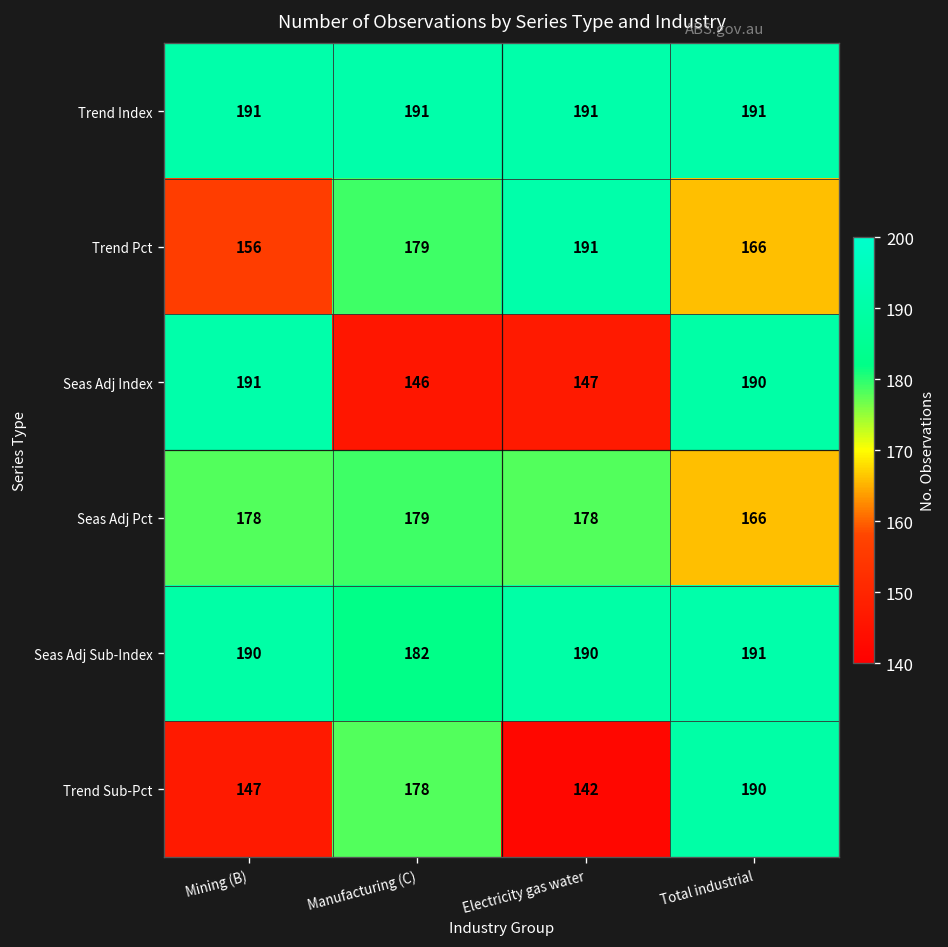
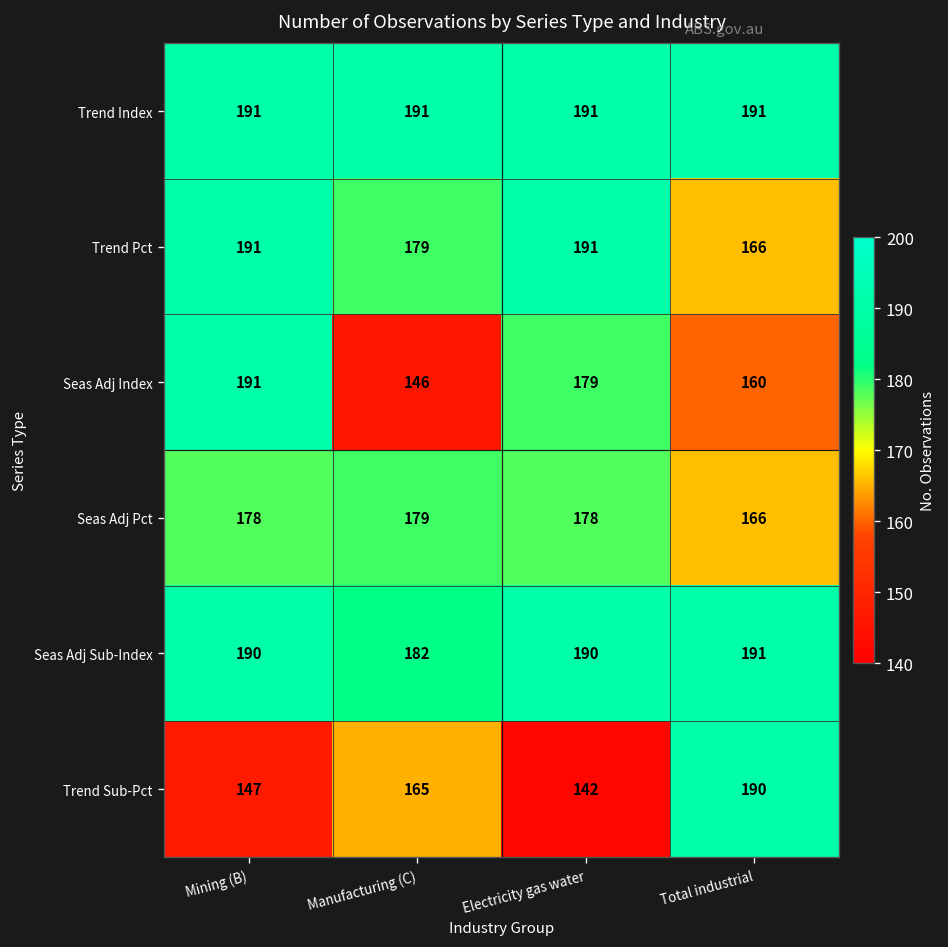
Trend Pct, Mining (B): 156 -> 191
Seas Adj Index, Electricity gas water: 147 -> 179
Seas Adj Index, Total industrial: 190 -> 160
Trend Sub-Pct, Manufacturing (C): 178 -> 165
